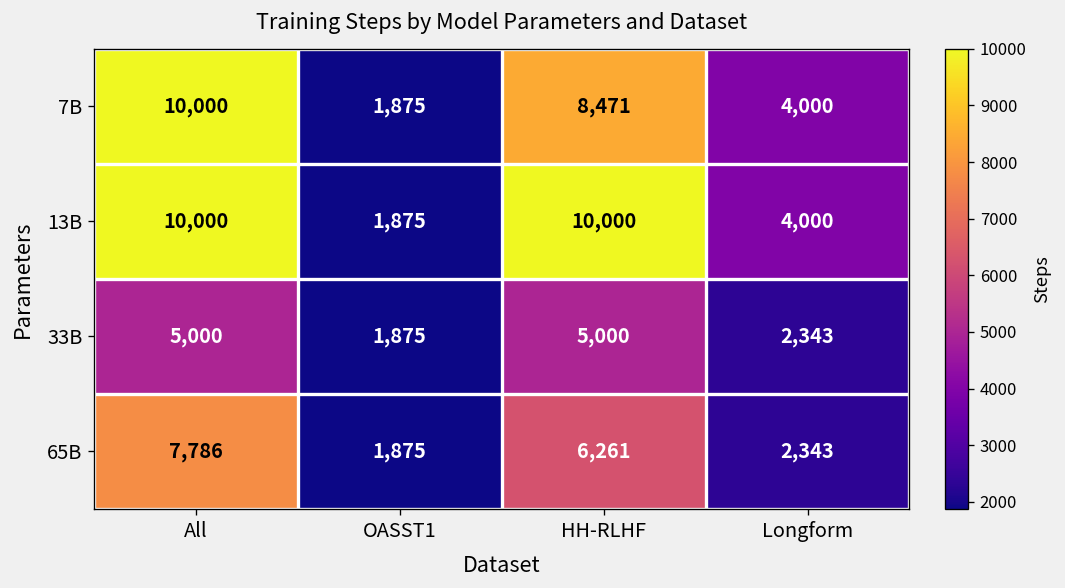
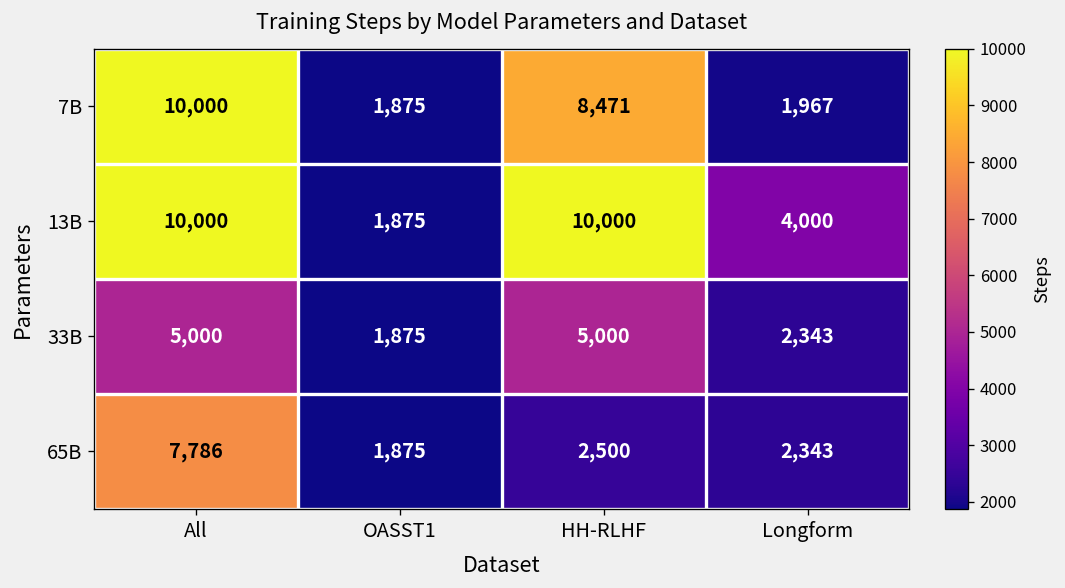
7B, Longform: 4,000 -> 1,967
65B, HH-RLHF: 6,261 -> 2,500
